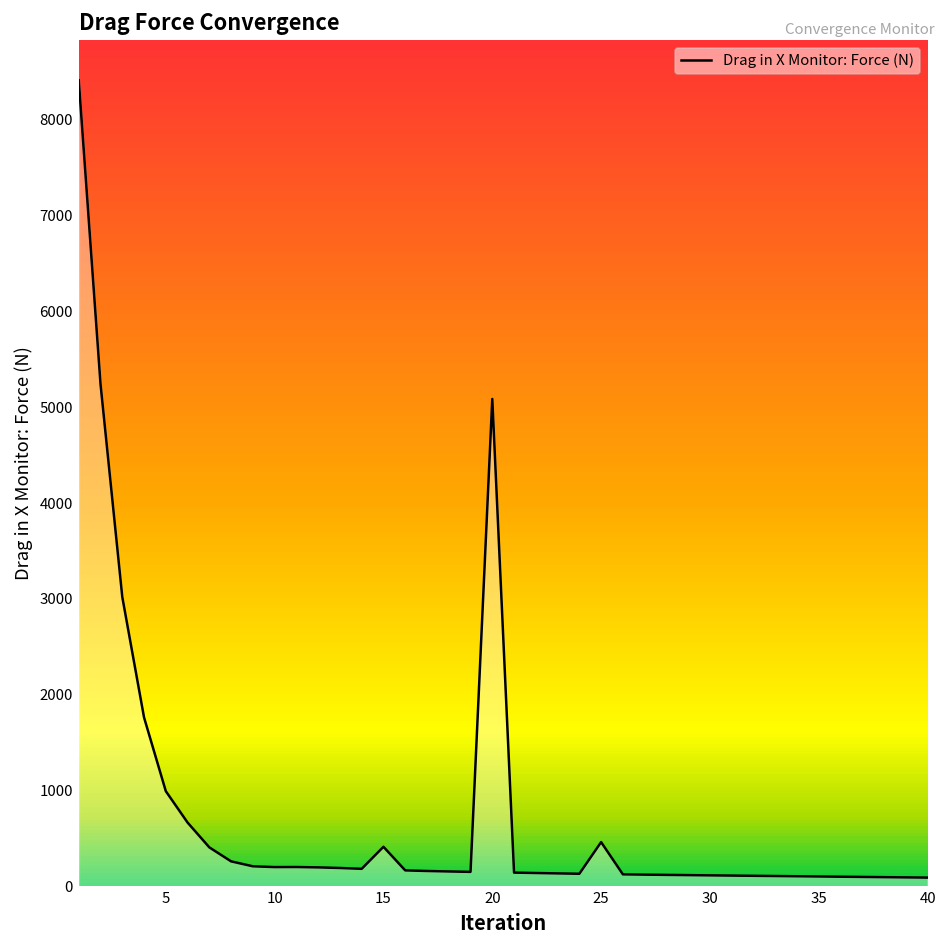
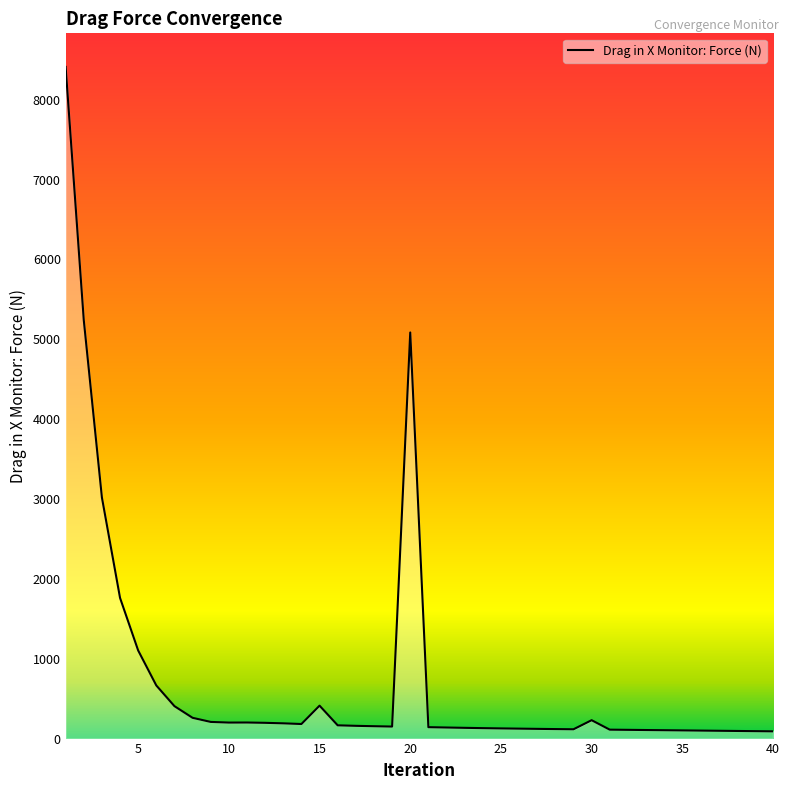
5: 1000 -> 1100
25: 500 -> 100
30: 100 -> 200
